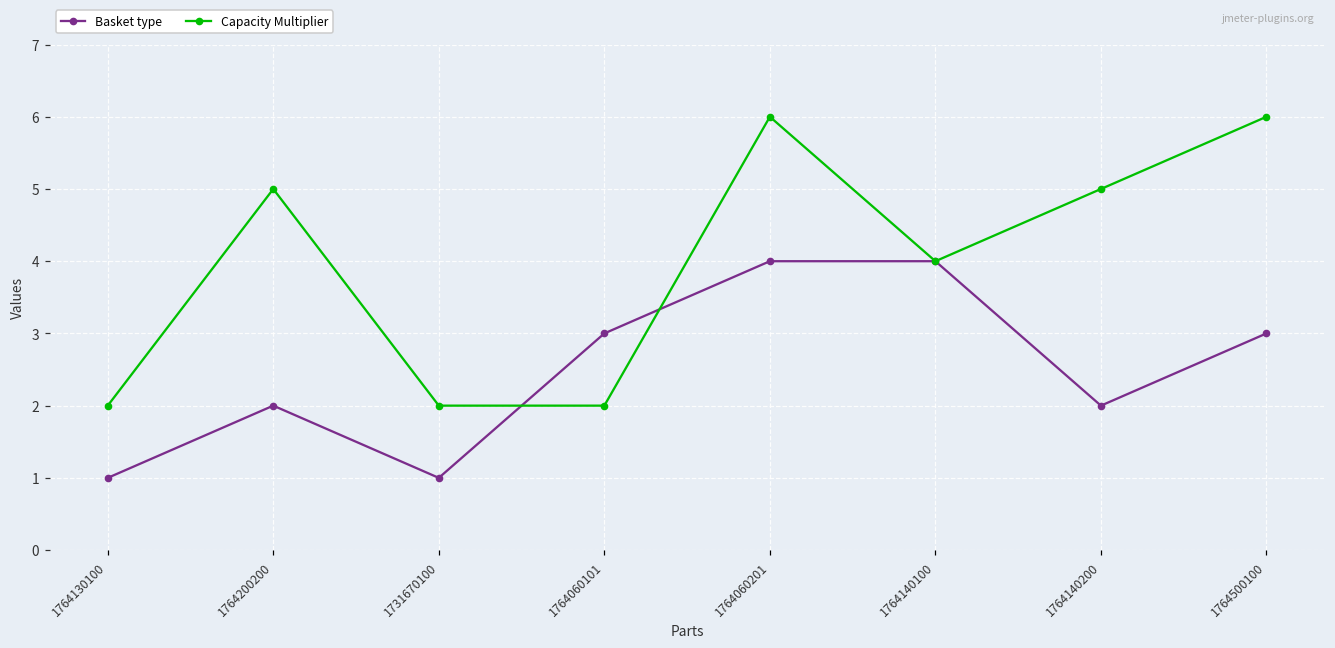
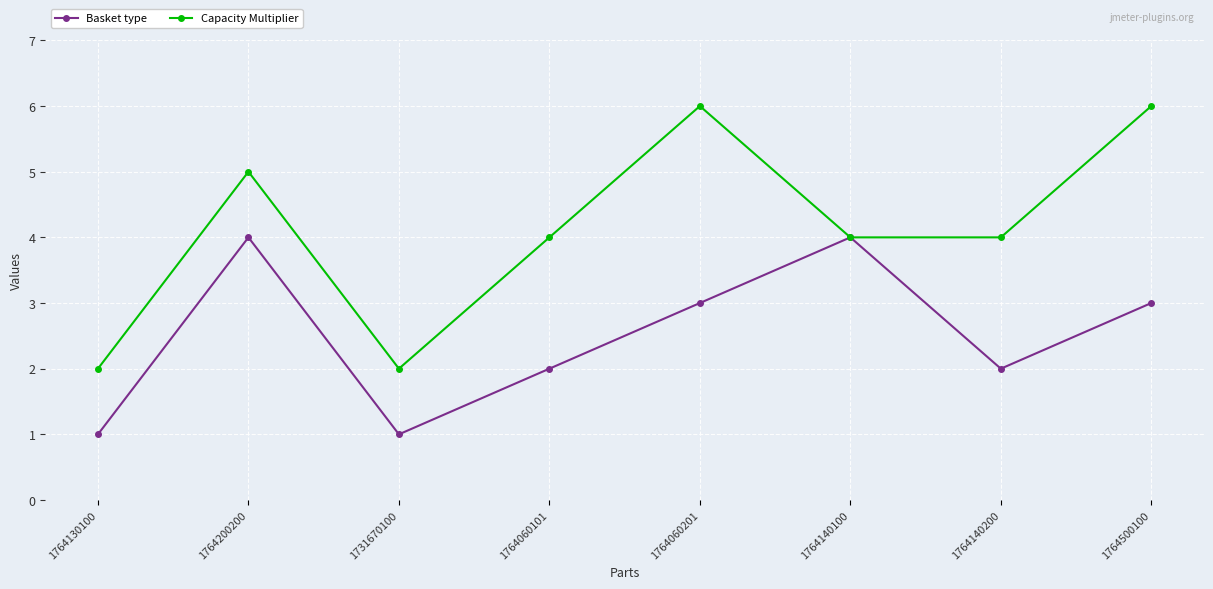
Basket type, 1764200200: 2 -> 4
Basket type, 1764060101: 3 -> 2
Capacity Multiplier, 1764060101: 2 -> 4
Basket type, 1764060201: 4 -> 3
Capacity Multiplier, 1764140200: 5 -> 4
